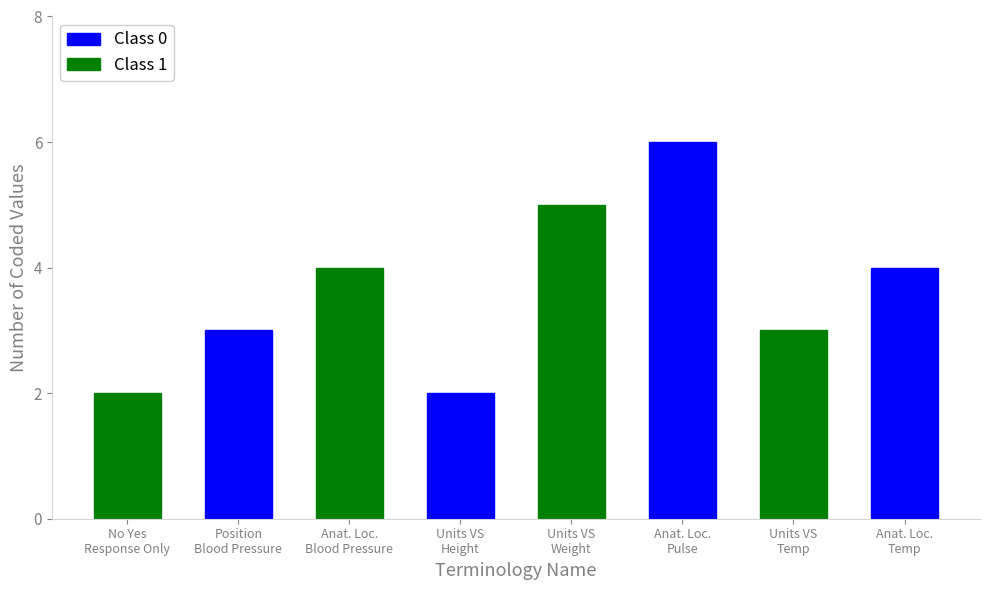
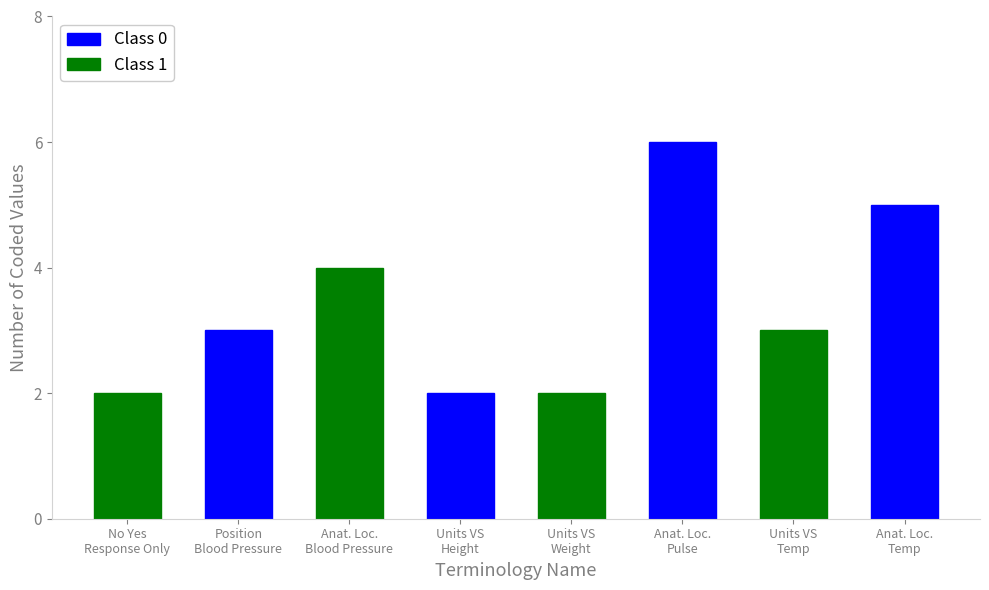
Units VS Weight: 5 -> 2
Anat. Loc. Temp: 4 -> 5
